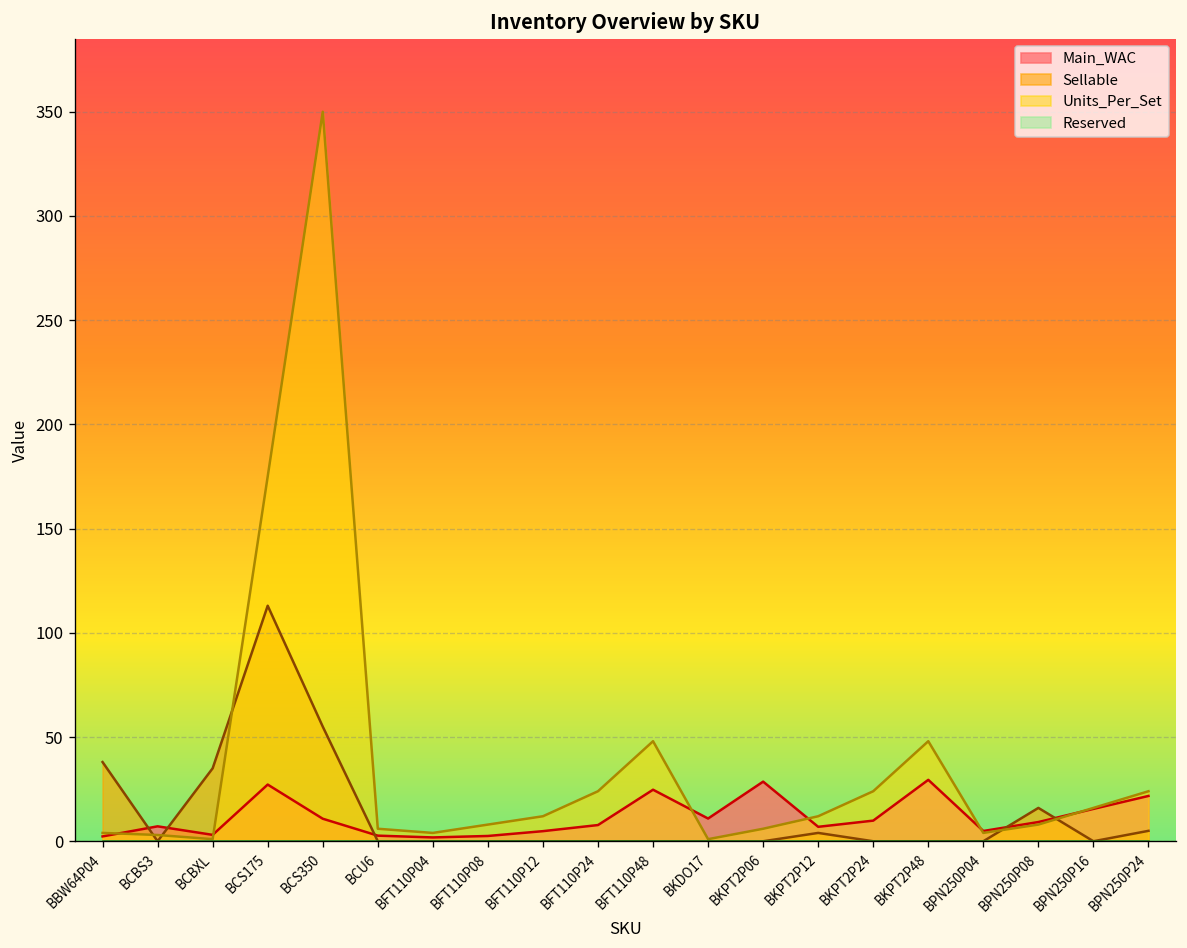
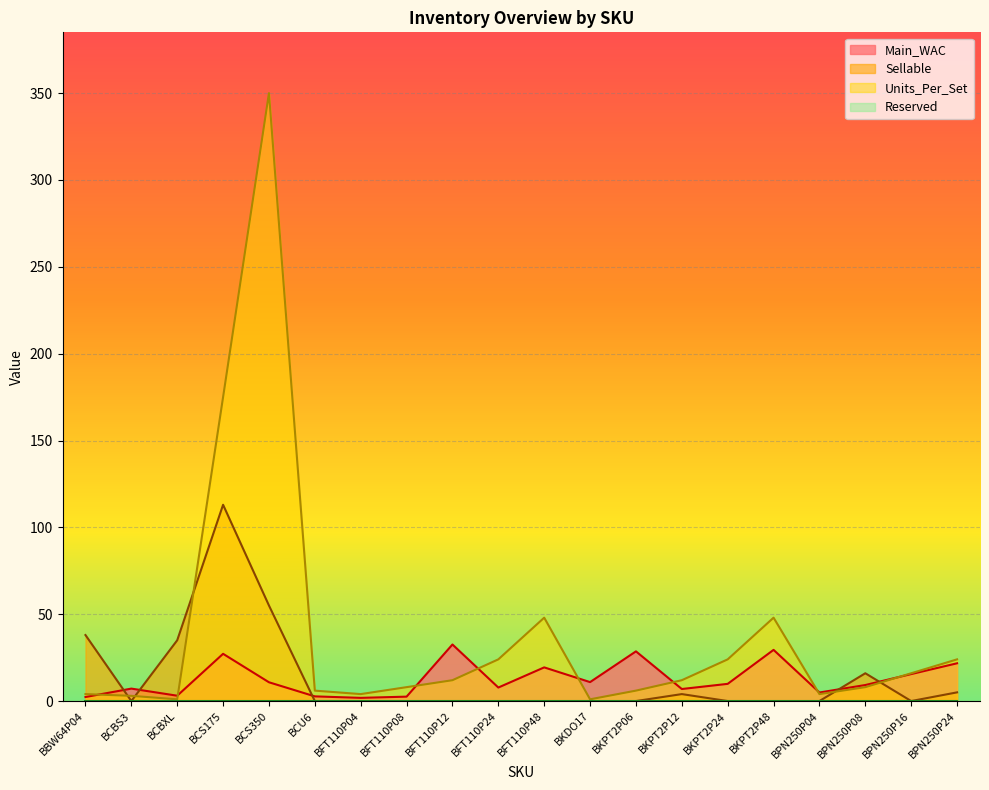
Main_WAC, BFT110P12: 5 -> 33
Main_WAC, BFT110P48: 25 -> 19
